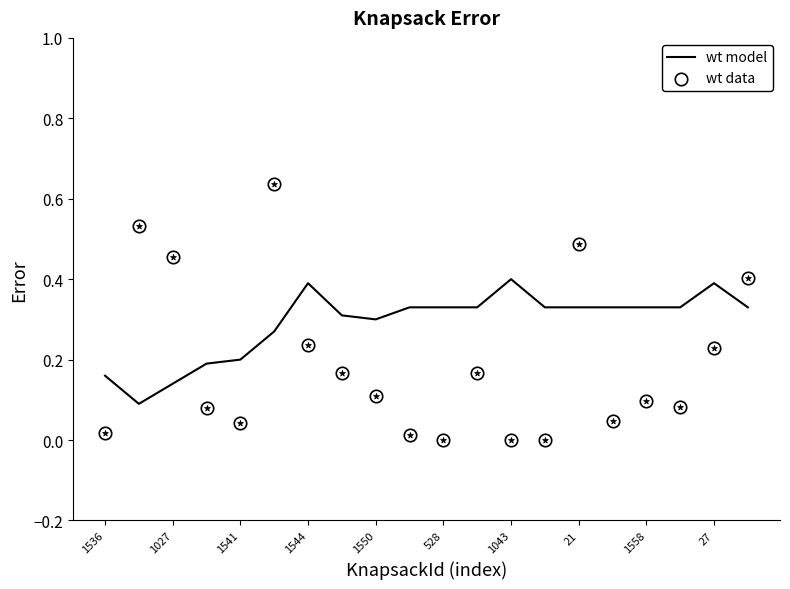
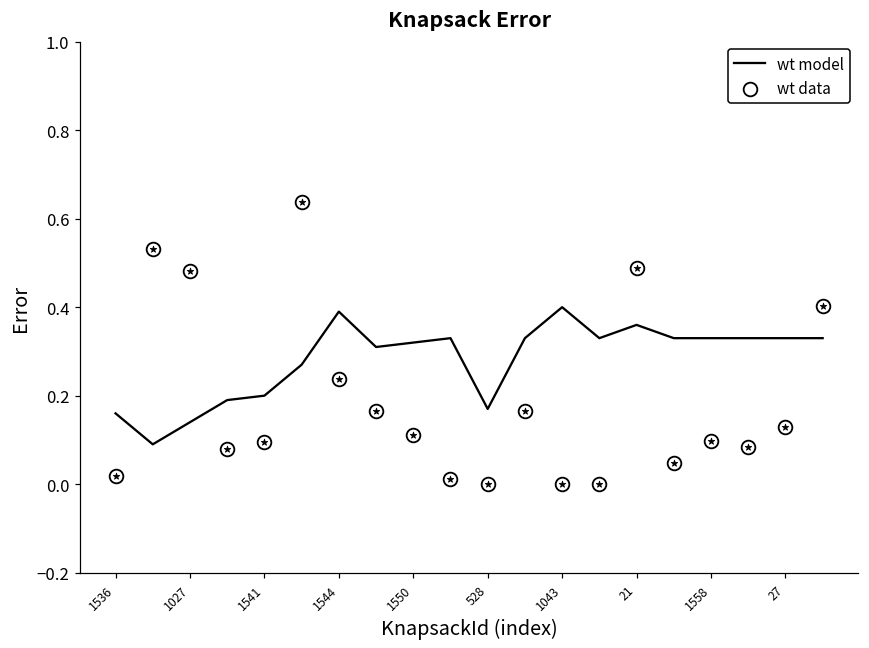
wt data, 1027: 0.45 -> 0.48
wt data, 1541: 0.04 -> 0.09
wt model, 1550: 0.30 -> 0.32
wt model, 528: 0.33 -> 0.17
wt model, 21: 0.33 -> 0.36
wt model, 27: 0.39 -> 0.33
wt data, 27: 0.23 -> 0.13
